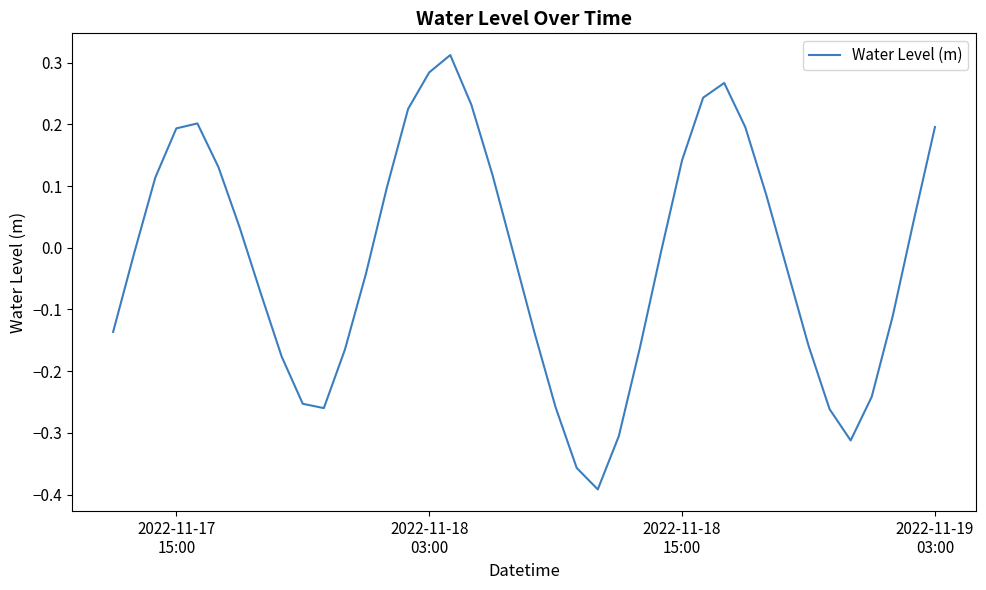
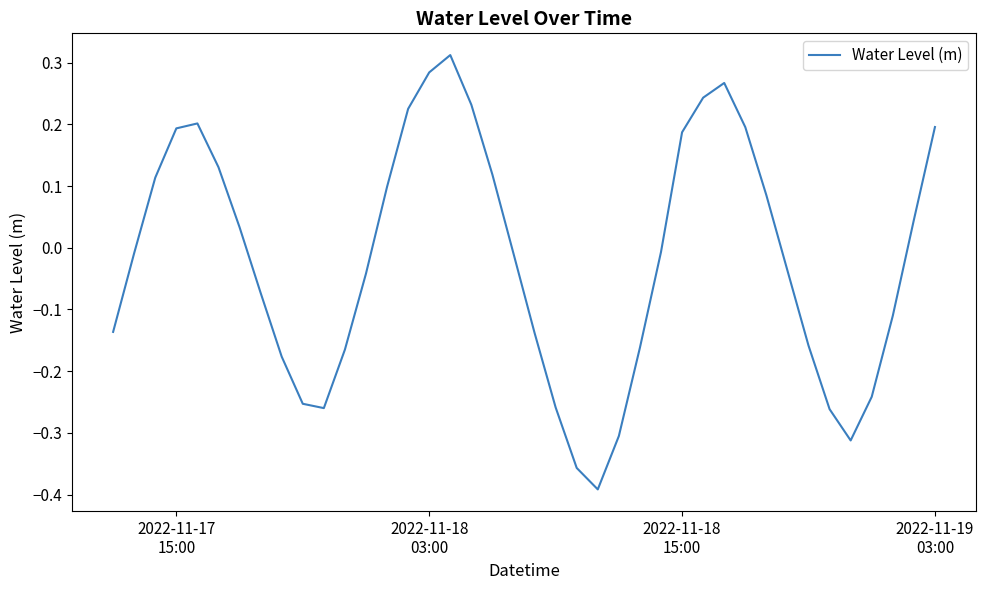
2022-11-18 15:00: 0.14 -> 0.19
